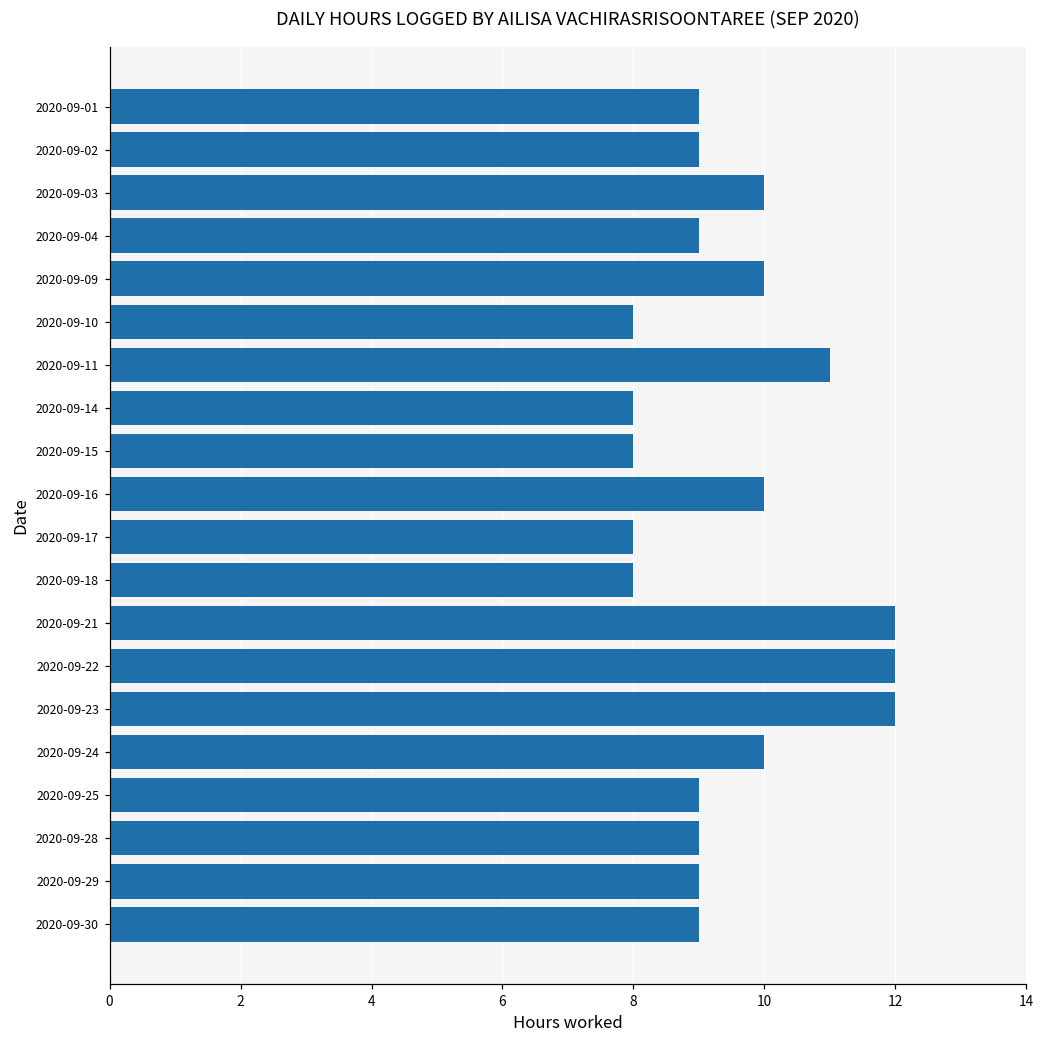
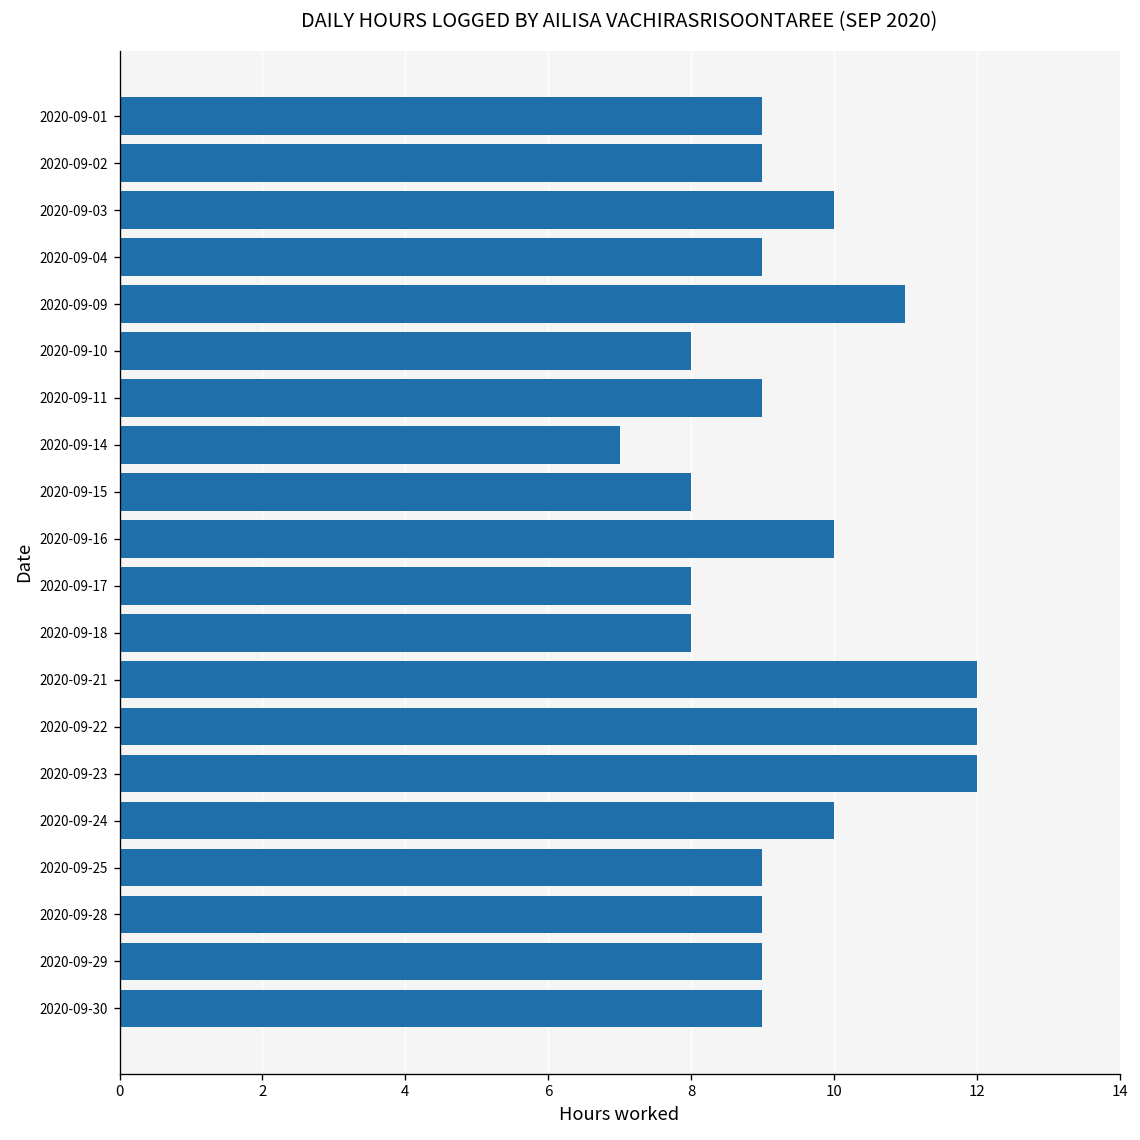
2020-09-09: 10 -> 11
2020-09-11: 11 -> 9
2020-09-14: 8 -> 7
